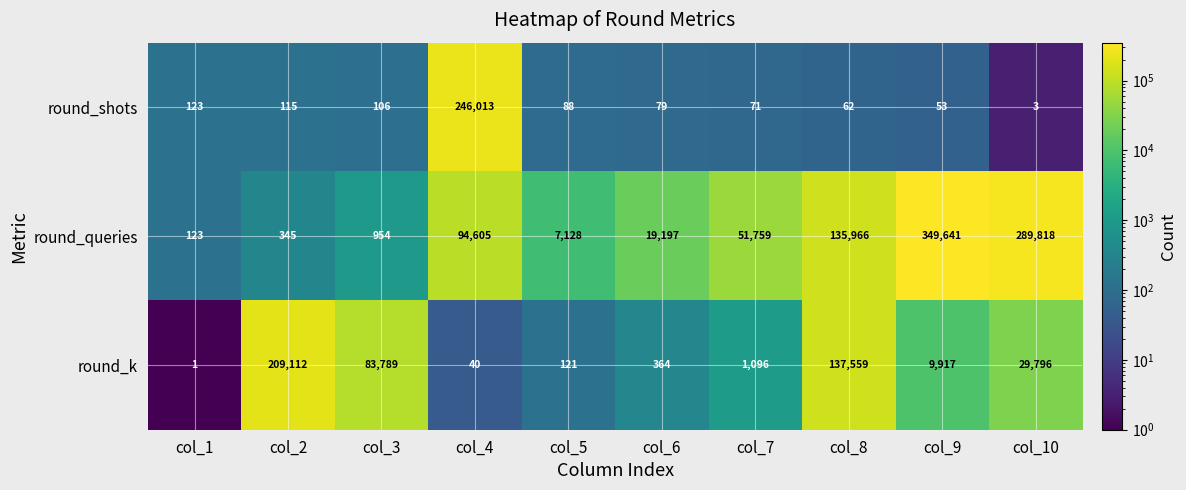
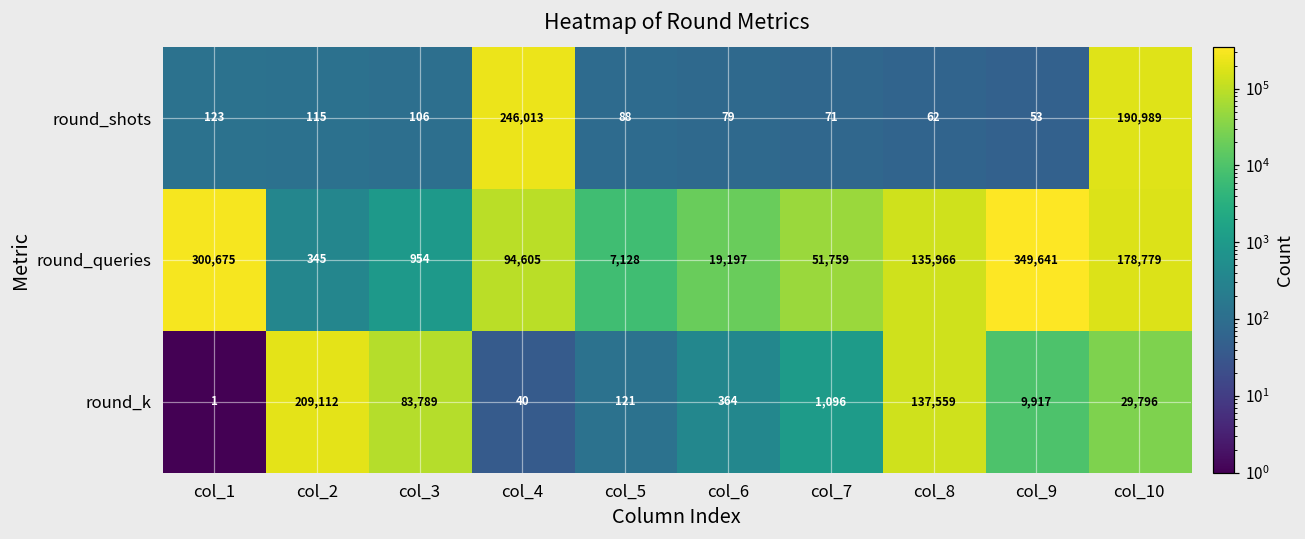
round_shots, col_10: 3 -> 190,989
round_queries, col_1: 123 -> 300,675
round_queries, col_10: 289,818 -> 178,779
